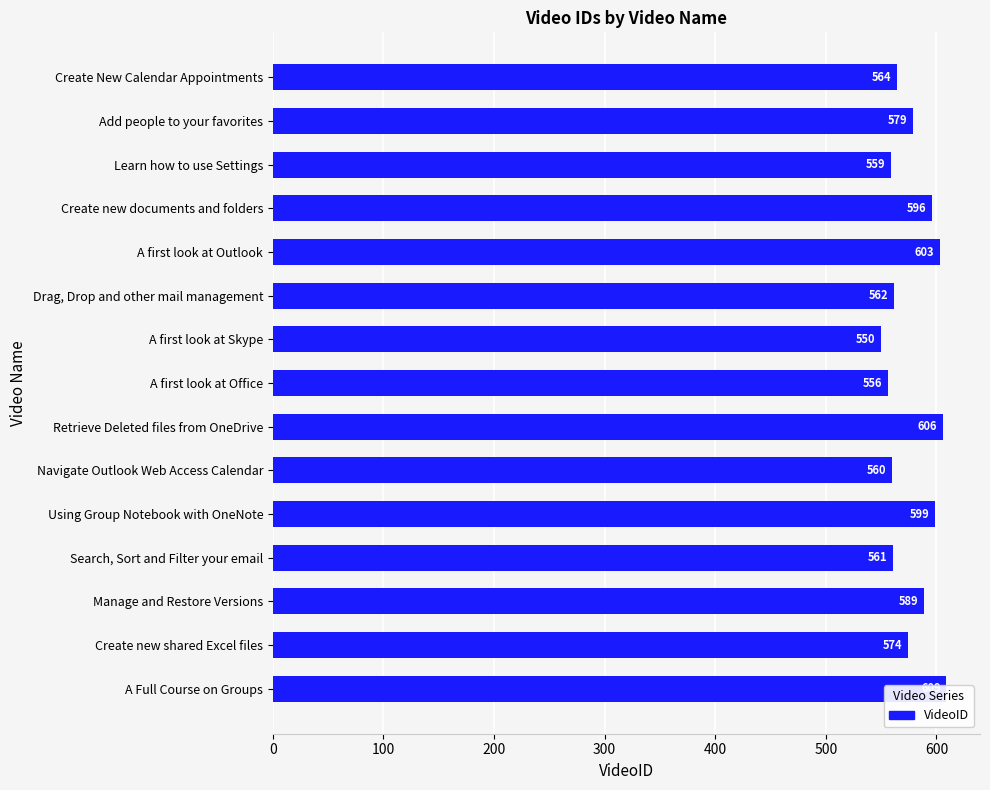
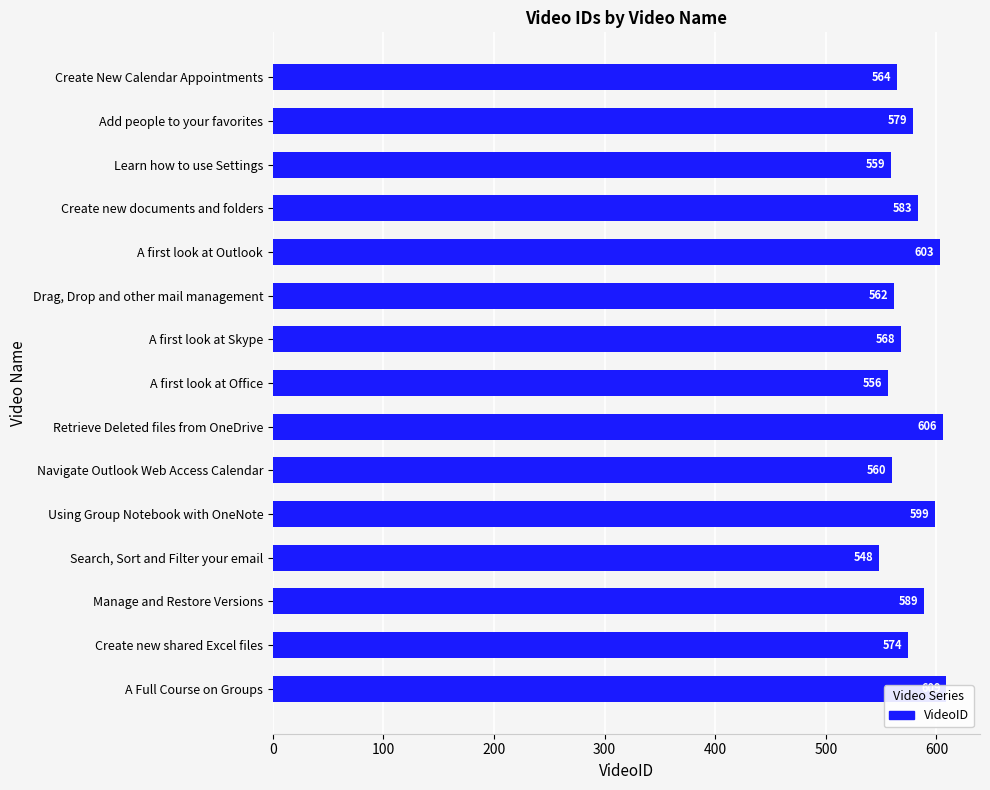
Create new documents and folders: 596 -> 583
A first look at Skype: 550 -> 568
Search, Sort and Filter your email: 561 -> 548
